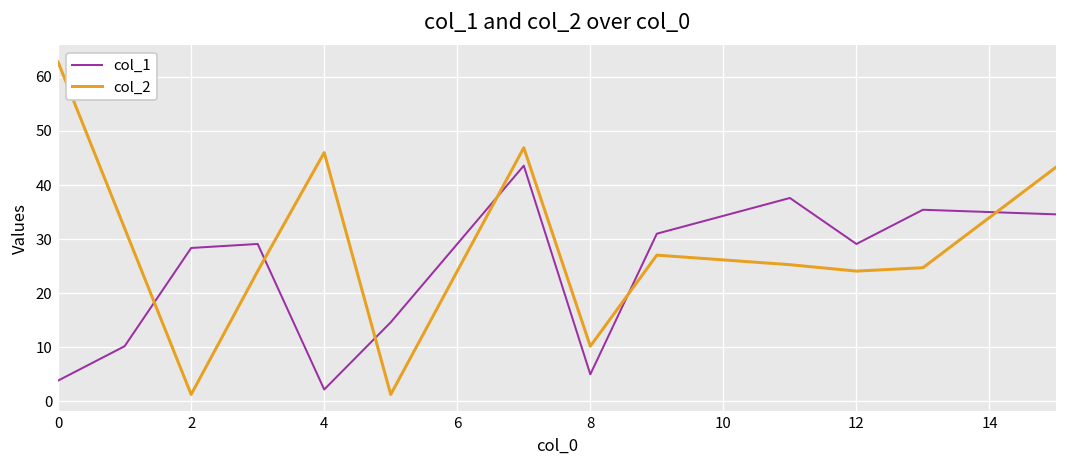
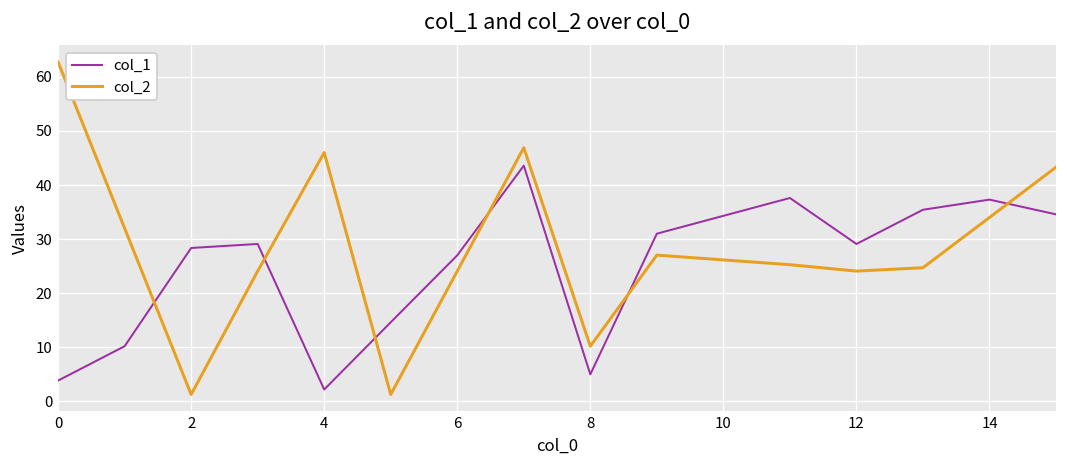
col_1, 6: 29 -> 27
col_1, 14: 35 -> 37
